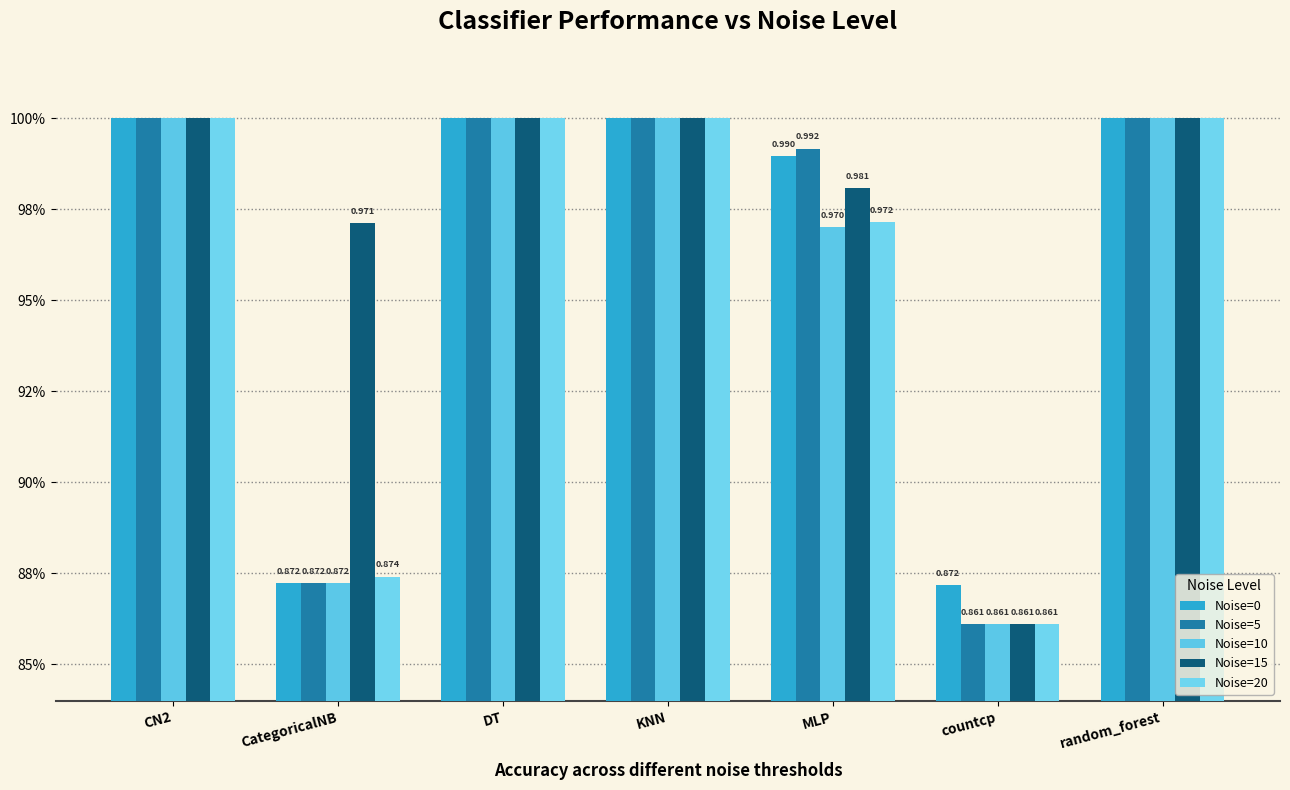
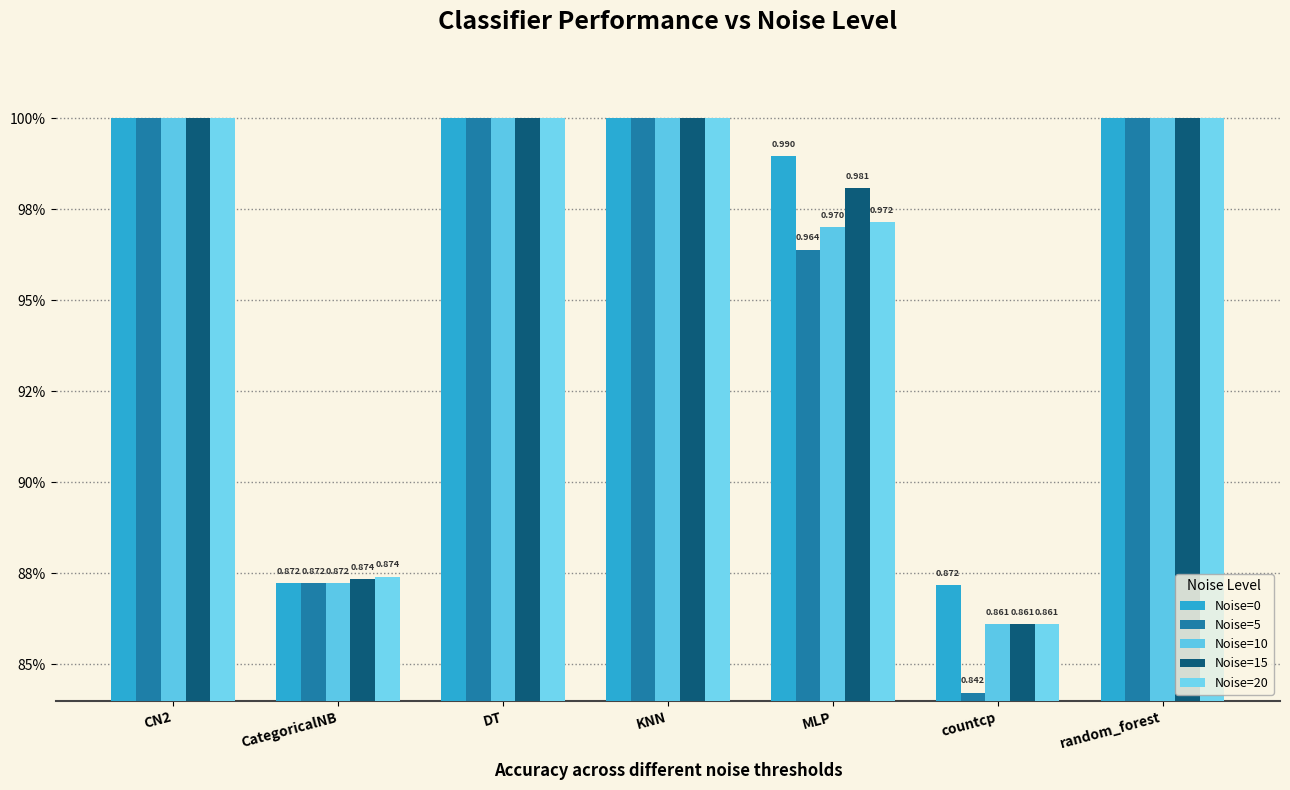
Noise=15, CategoricalNB: 0.971 -> 0.874
Noise=5, MLP: 0.992 -> 0.964
Noise=5, countcp: 0.861 -> 0.842
